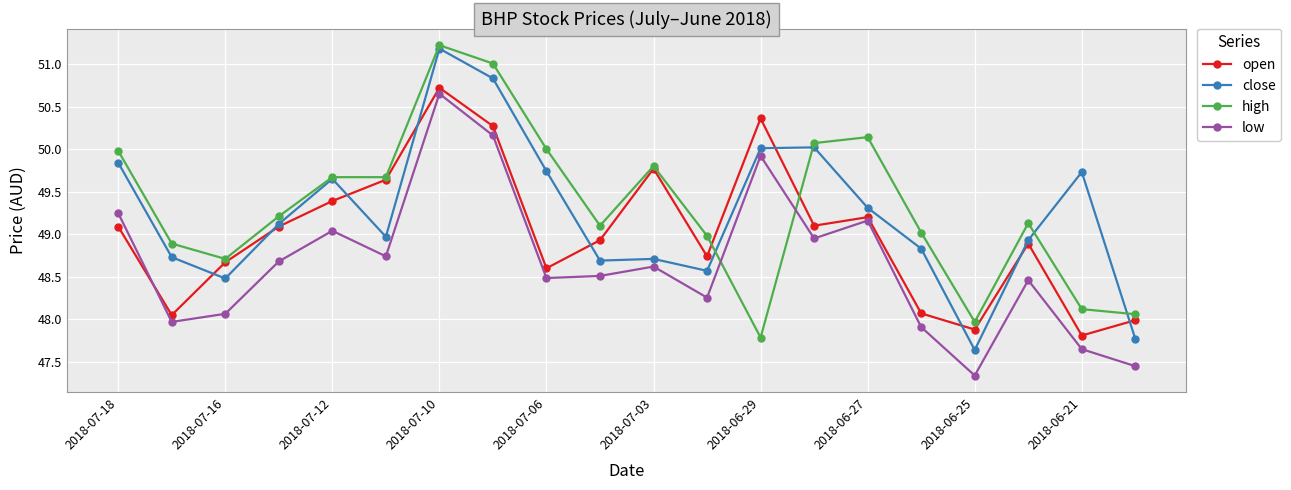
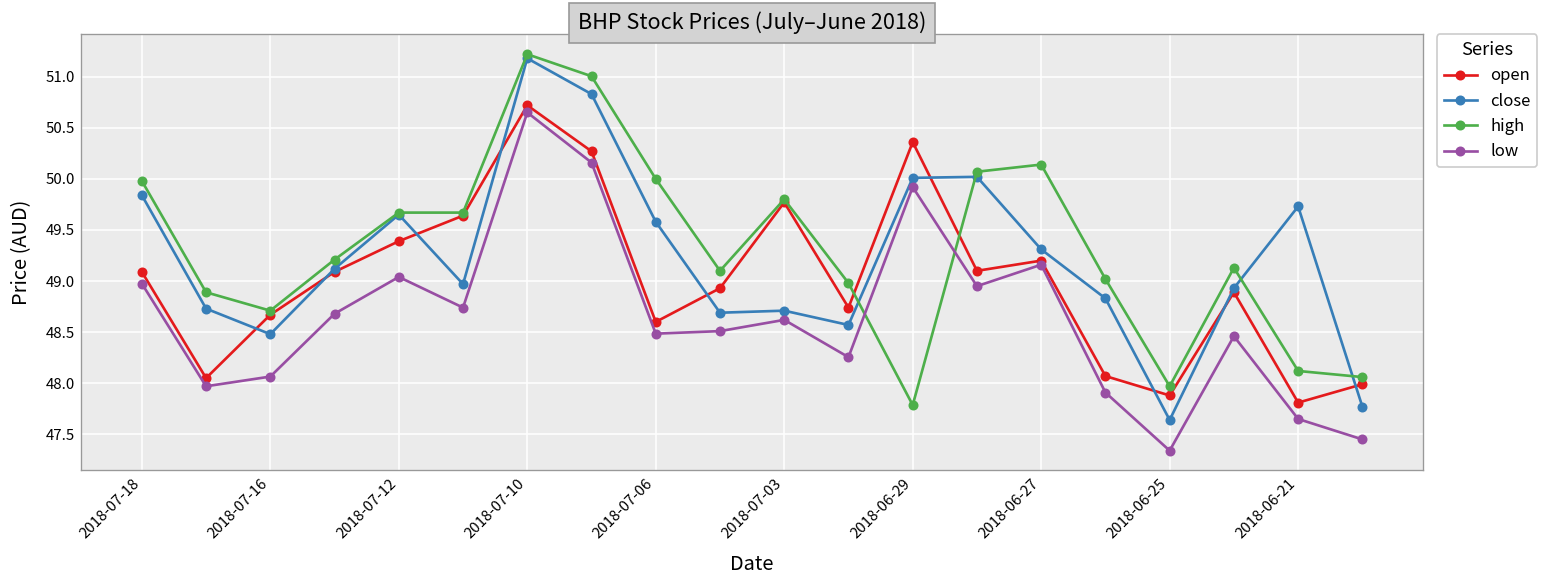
low, 2018-07-18: 49.2 -> 49.0
close, 2018-07-06: 49.7 -> 49.6
